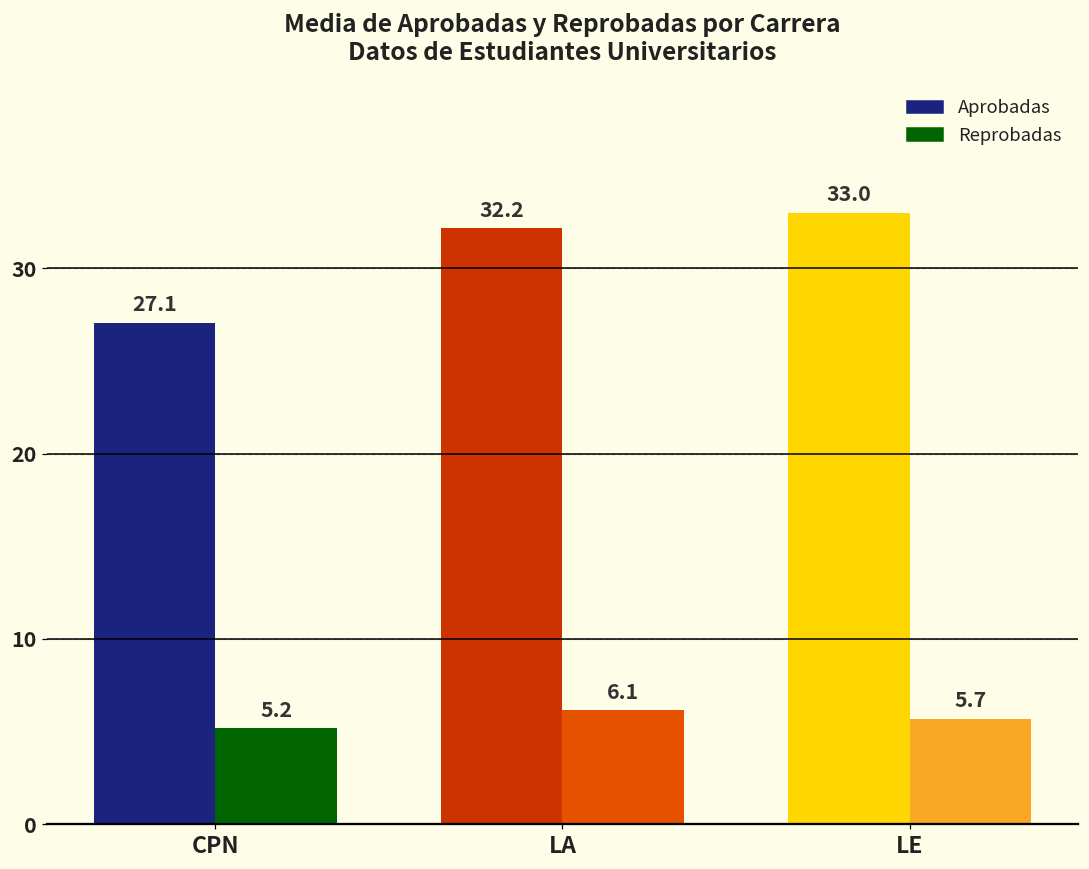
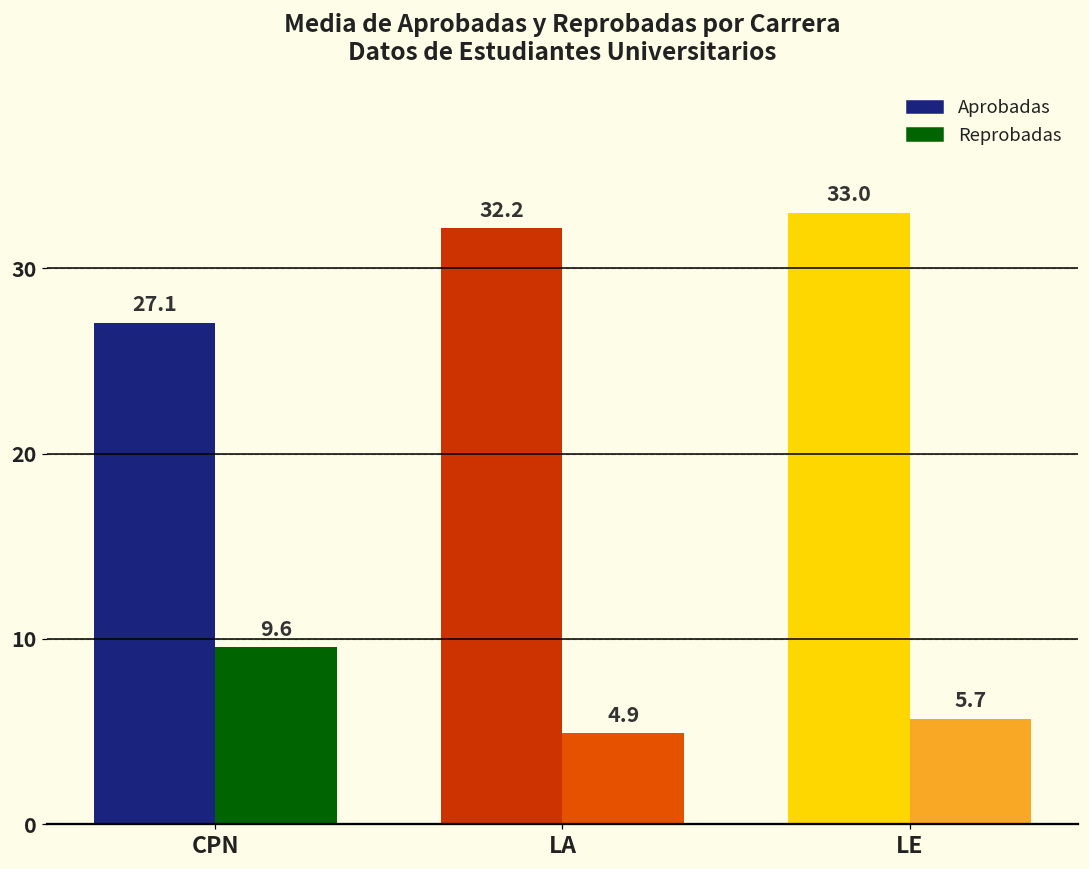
Reprobadas, CPN: 5.2 -> 9.6
Reprobadas, LA: 6.1 -> 4.9
